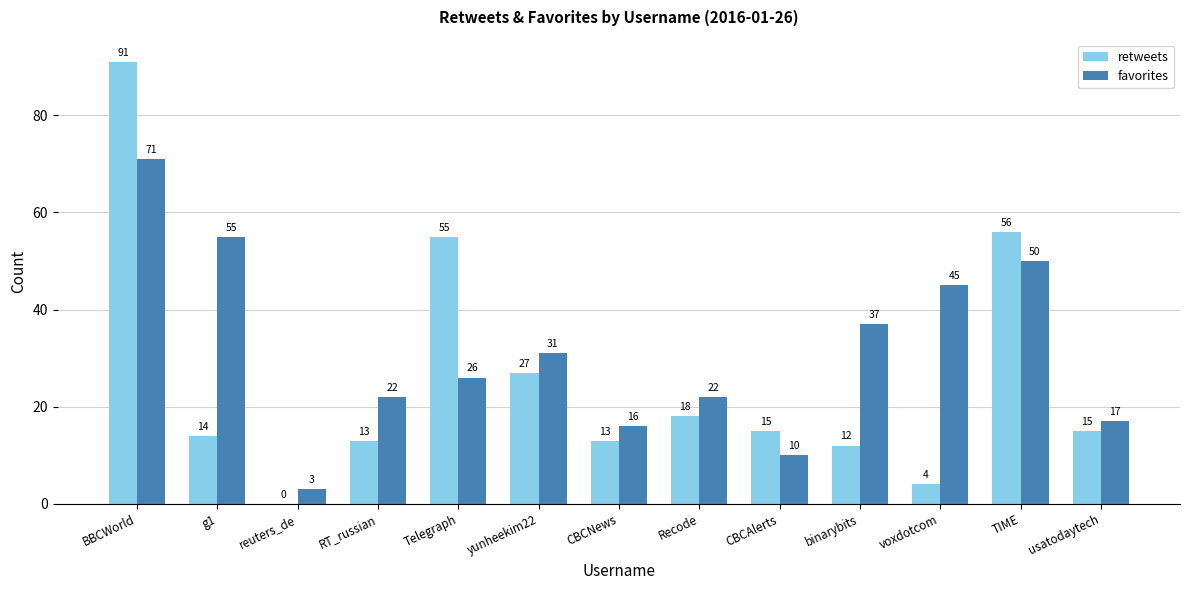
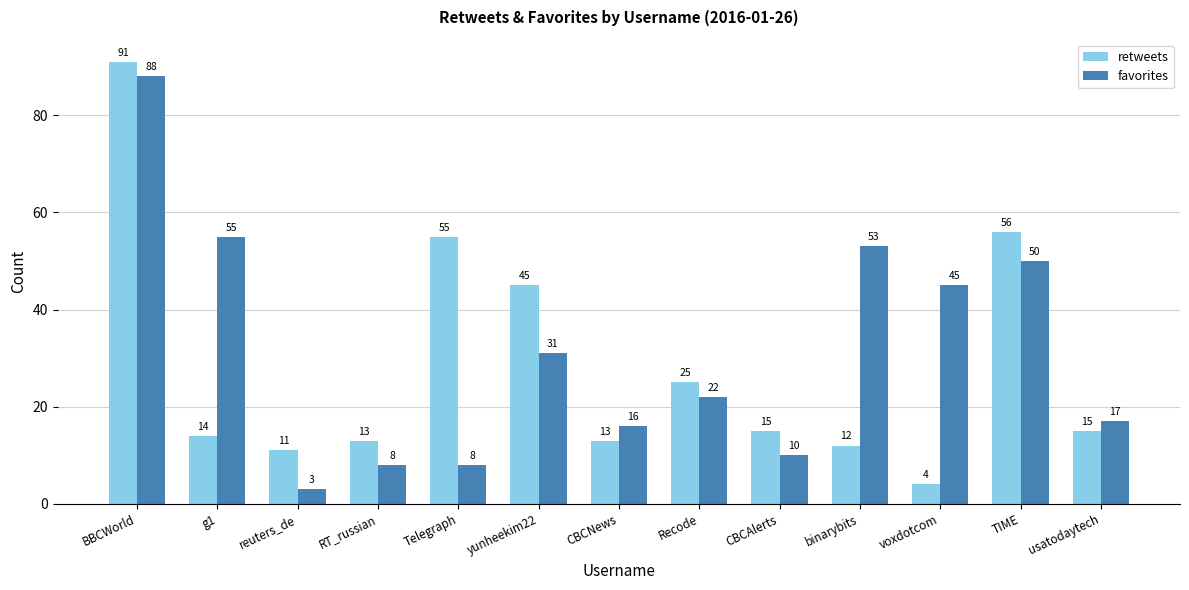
favorites, BBCWorld: 71 -> 88
retweets, reuters_de: 0 -> 11
favorites, RT_russian: 22 -> 8
favorites, Telegraph: 26 -> 8
retweets, yunheekim22: 27 -> 45
retweets, Recode: 18 -> 25
favorites, binarybits: 37 -> 53
